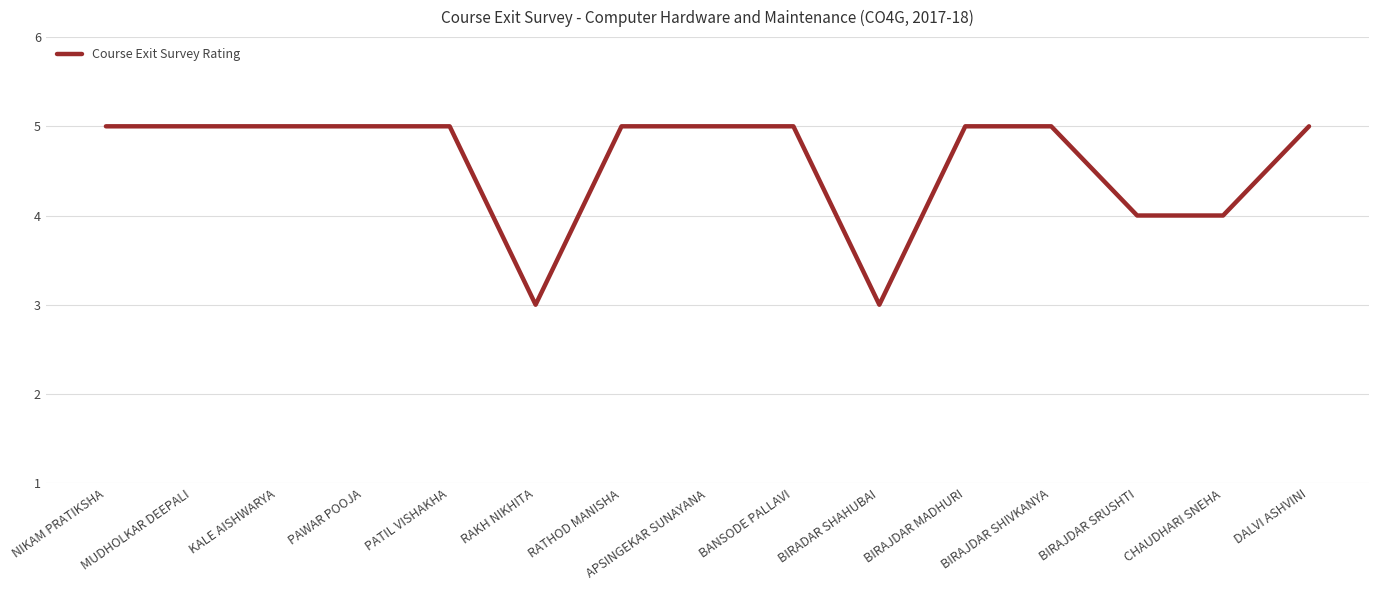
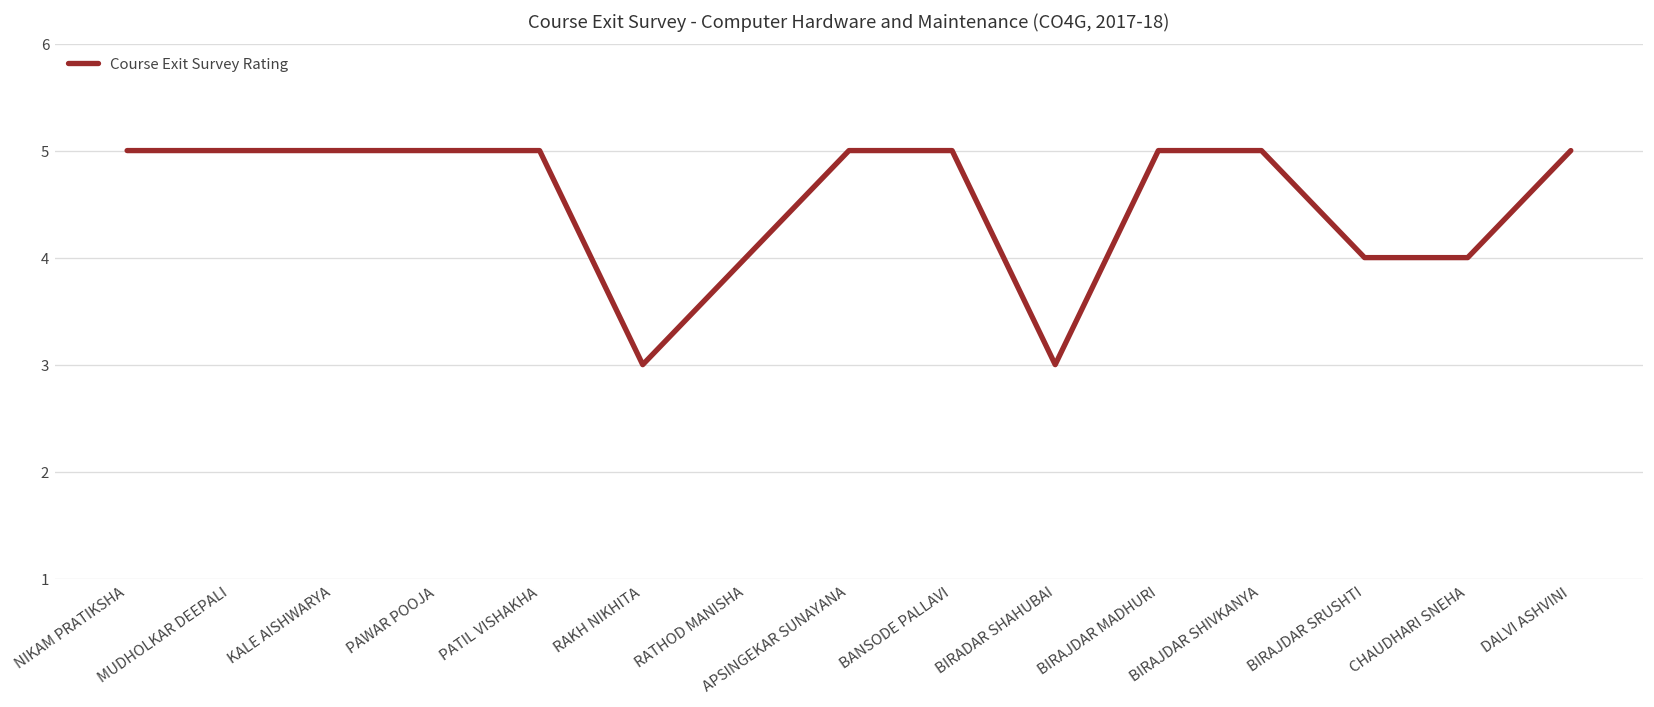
RATHOD MANISHA: 5 -> 4
